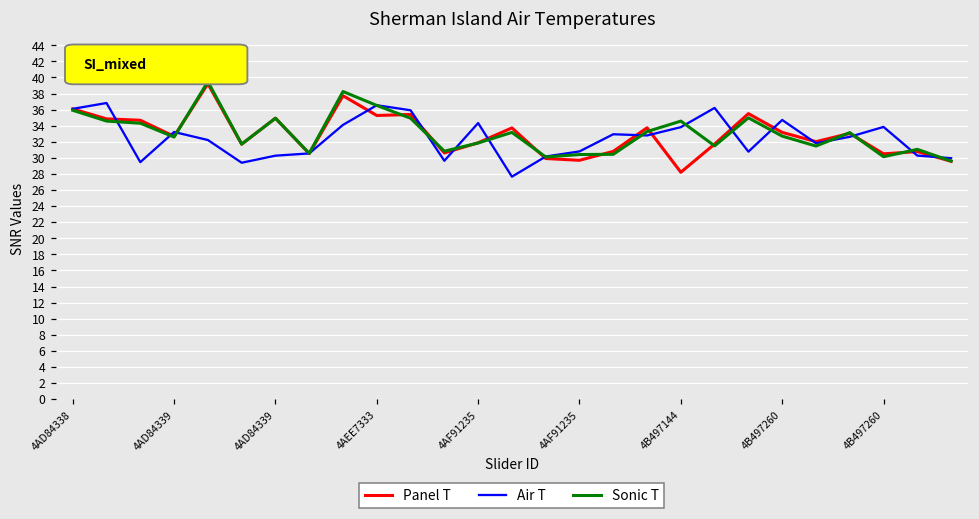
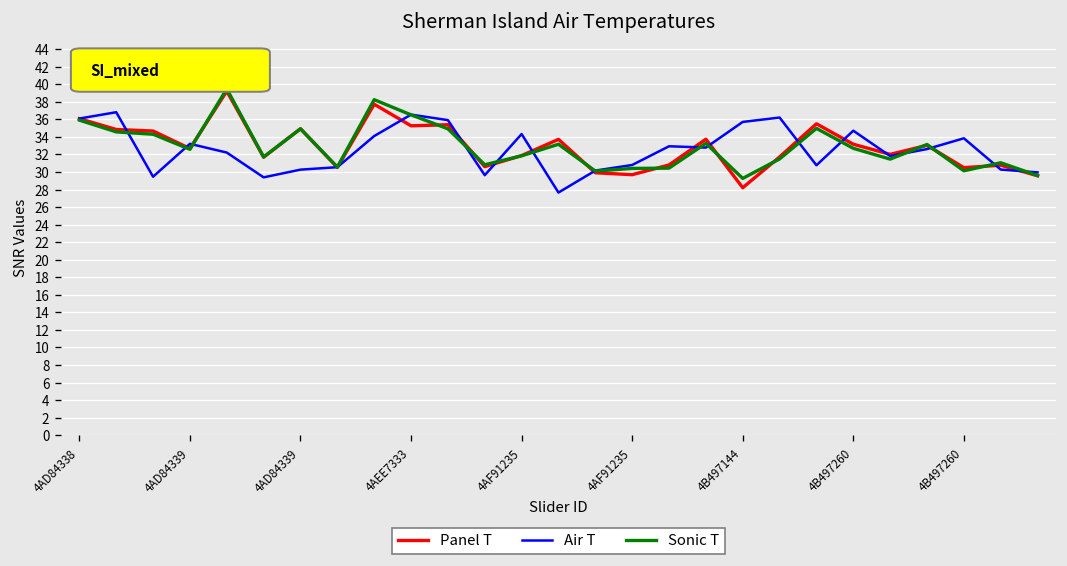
Air T, 4B497144: 34 -> 36
Sonic T, 4B497144: 35 -> 29
